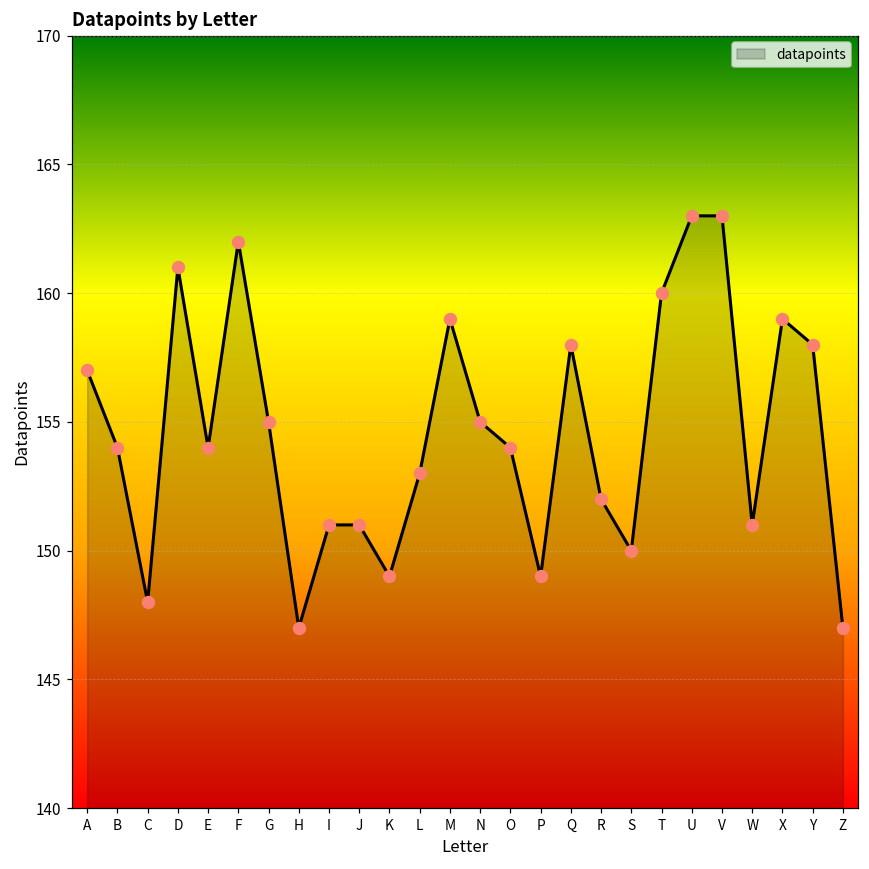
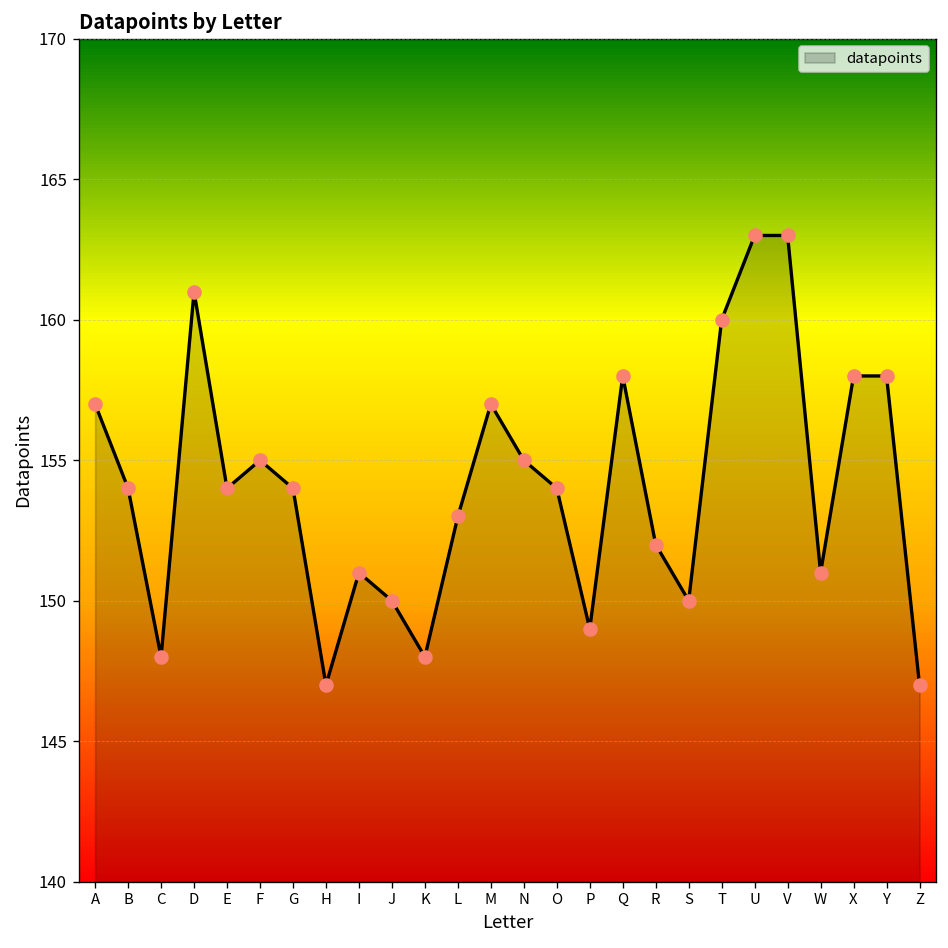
F: 162 -> 155
G: 155 -> 154
J: 151 -> 150
K: 149 -> 148
M: 159 -> 157
X: 159 -> 158
